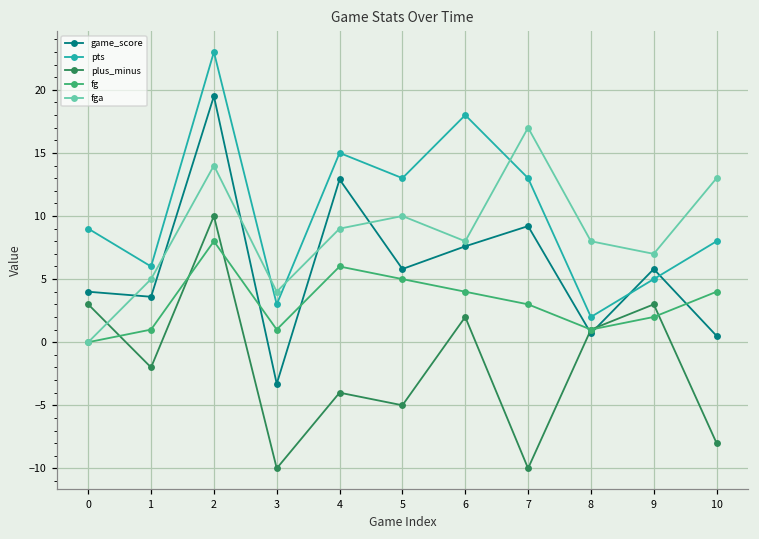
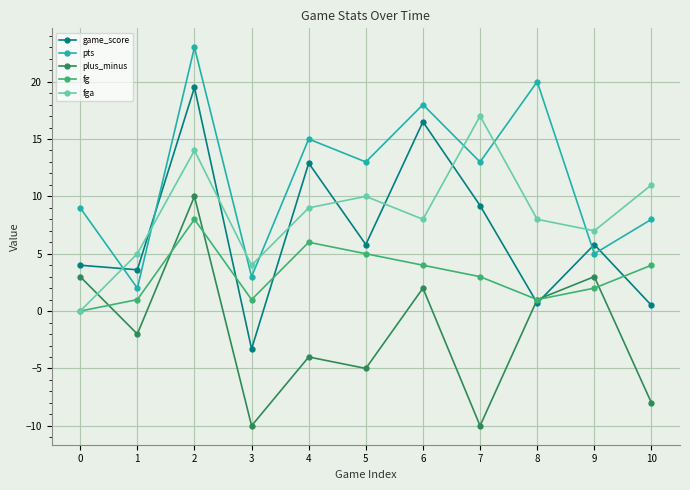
pts, 1: 6 -> 2
game_score, 6: 7.6 -> 16.5
pts, 8: 2 -> 20
fga, 10: 13 -> 11
